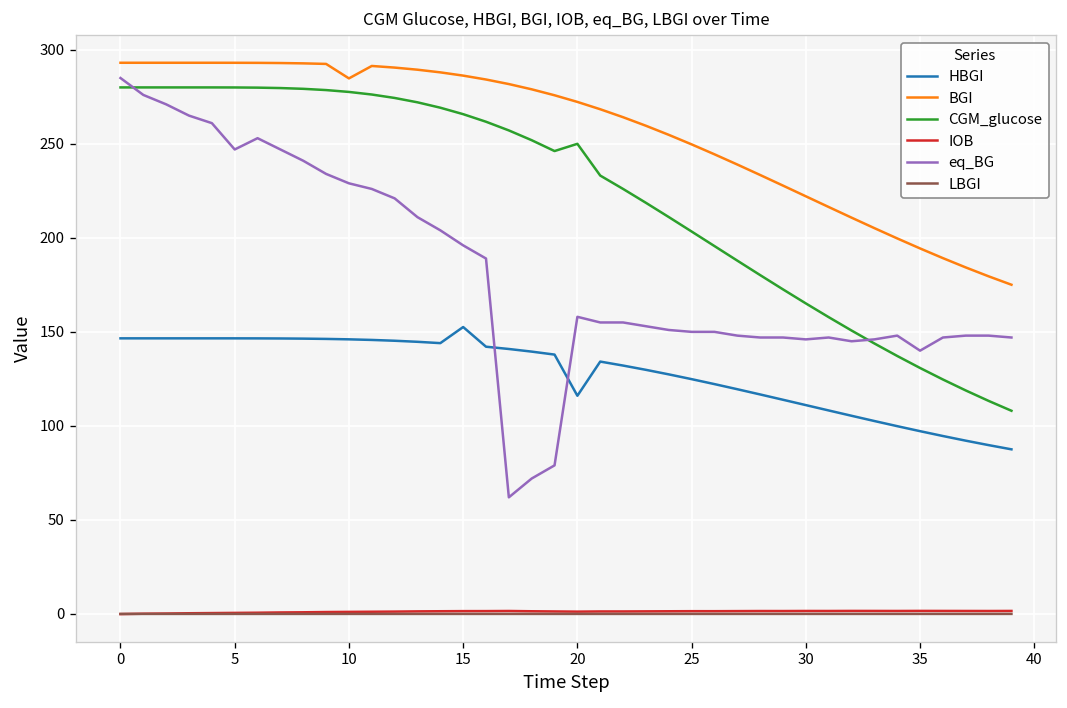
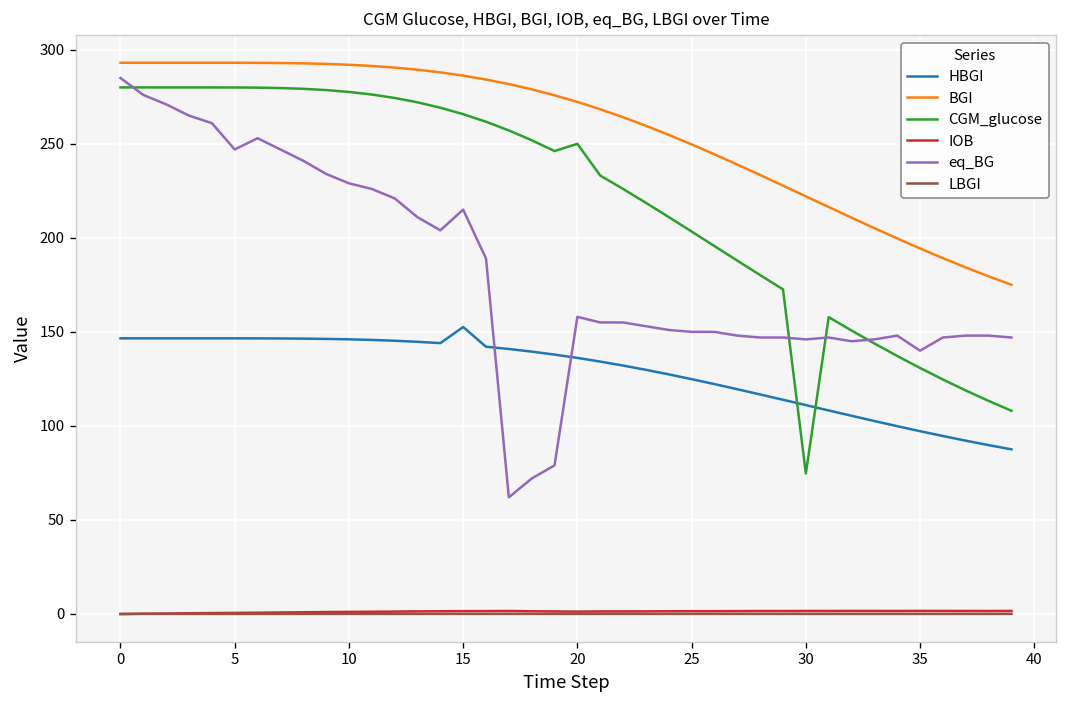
BGI, 10: 285 -> 292
eq_BG, 15: 196 -> 215
HBGI, 20: 116 -> 136
CGM_glucose, 30: 165 -> 75
